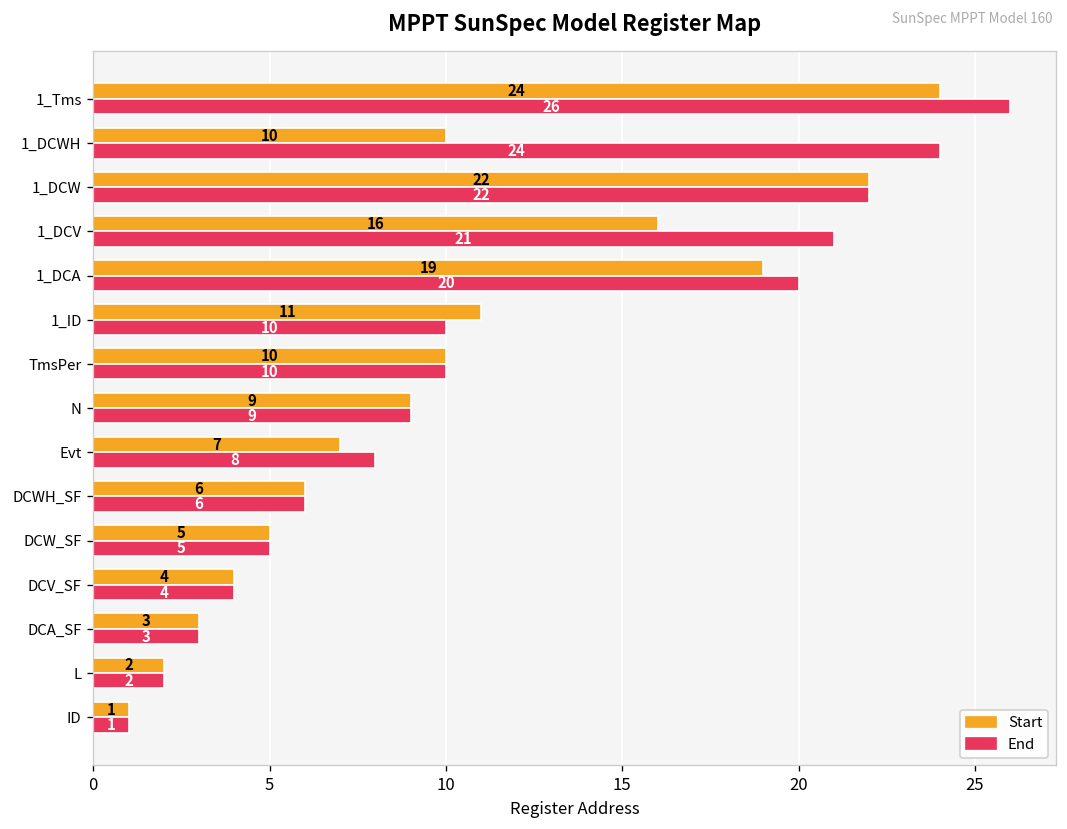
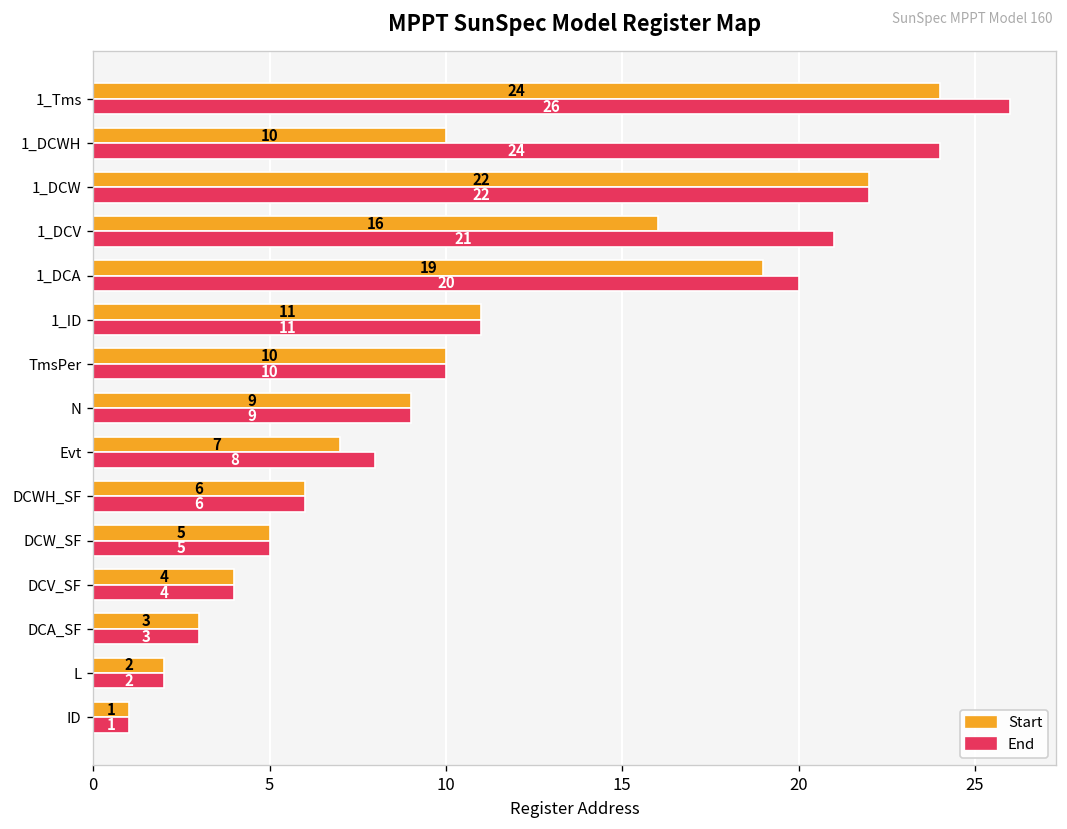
End, 1_ID: 10 -> 11
